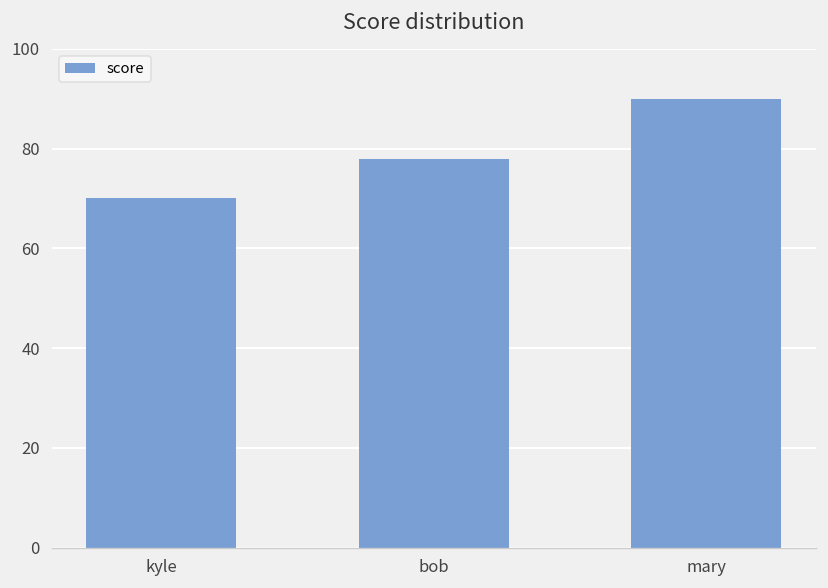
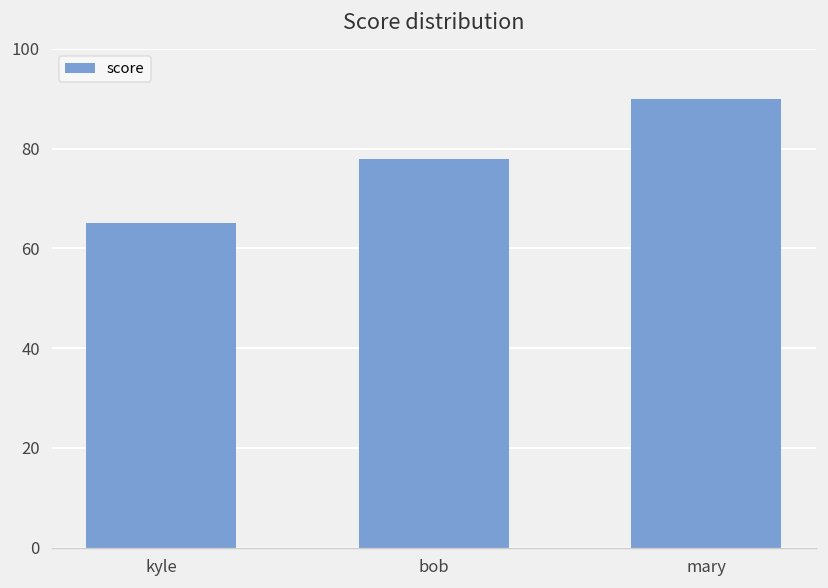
kyle: 70 -> 65
